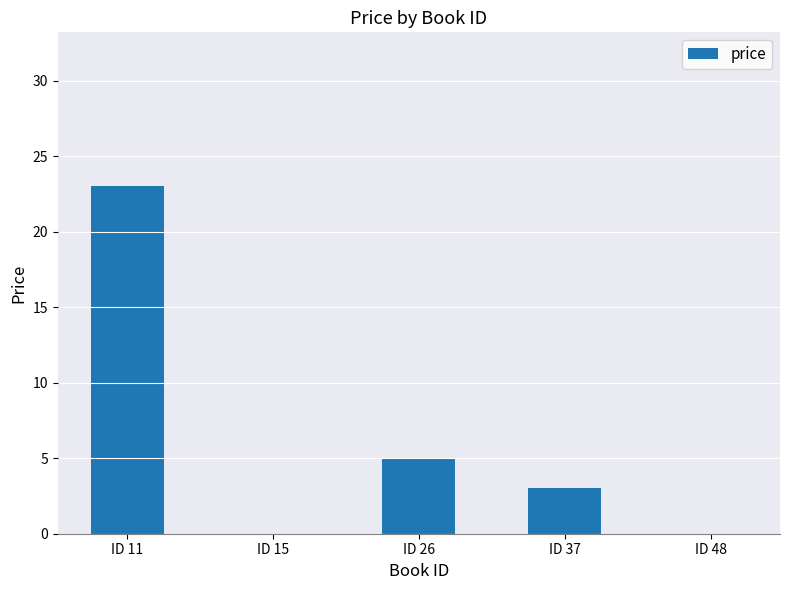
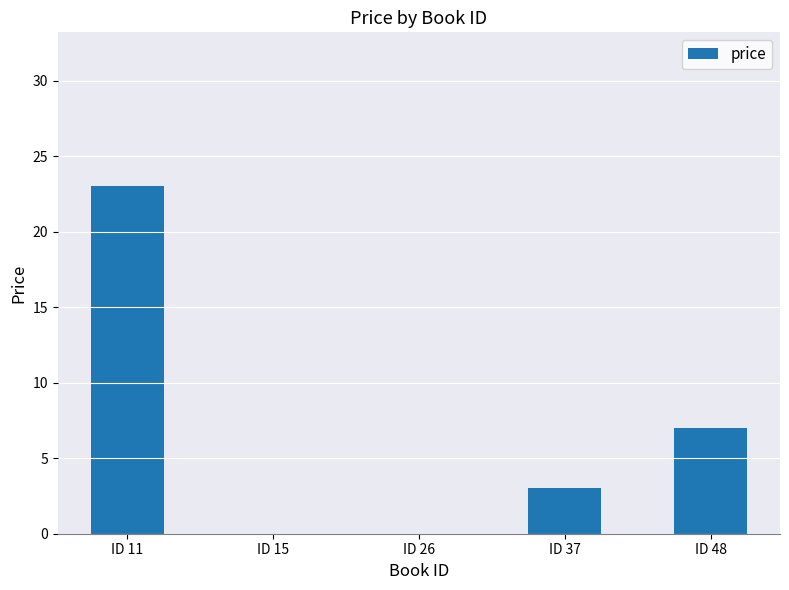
ID 26: 5 -> 0
ID 48: 0 -> 7
